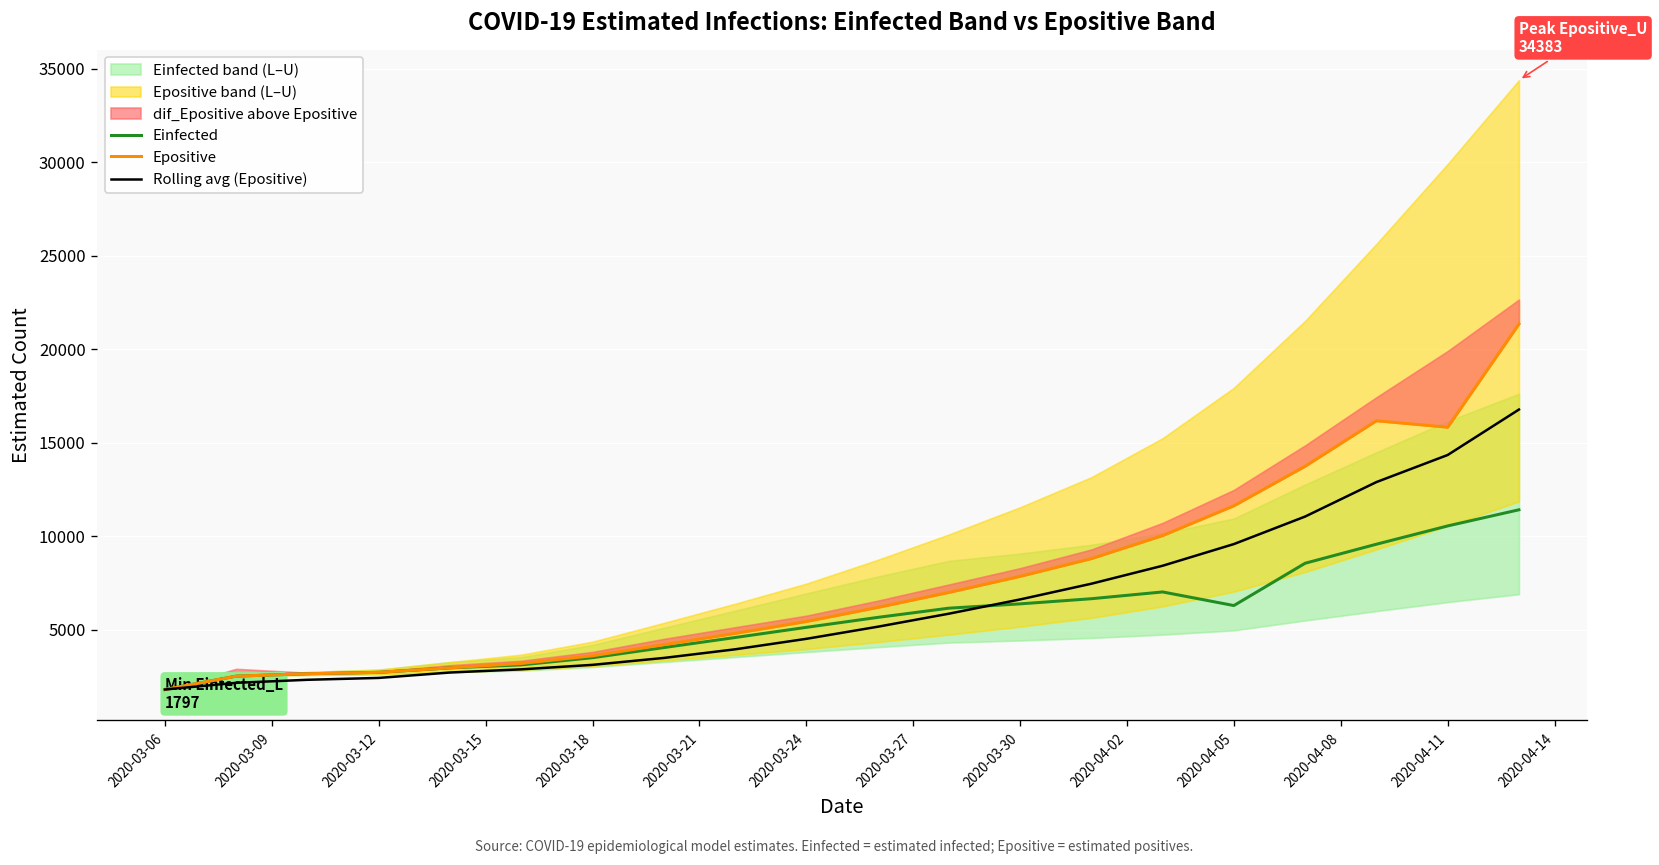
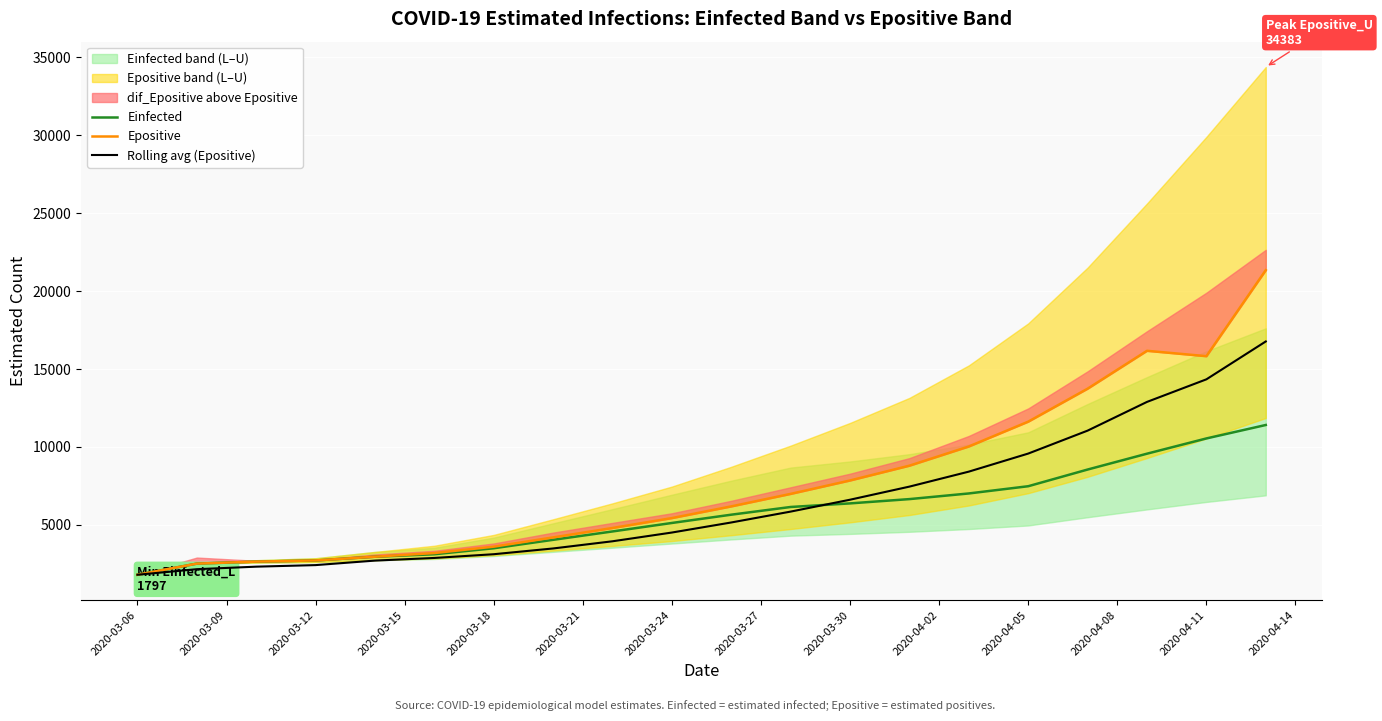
Einfected, 2020-04-05: 6300 -> 7500
